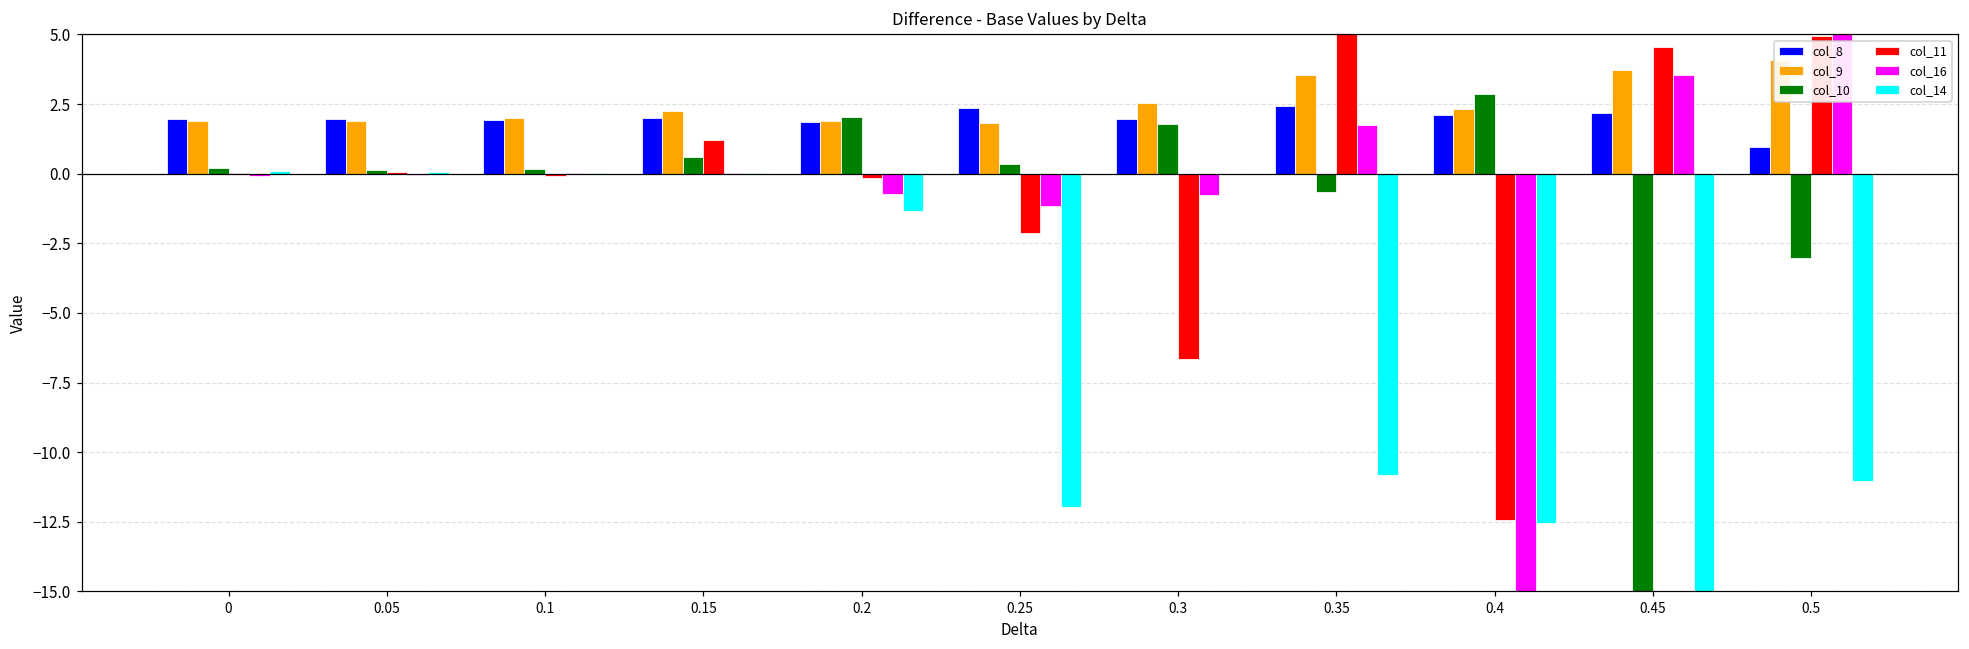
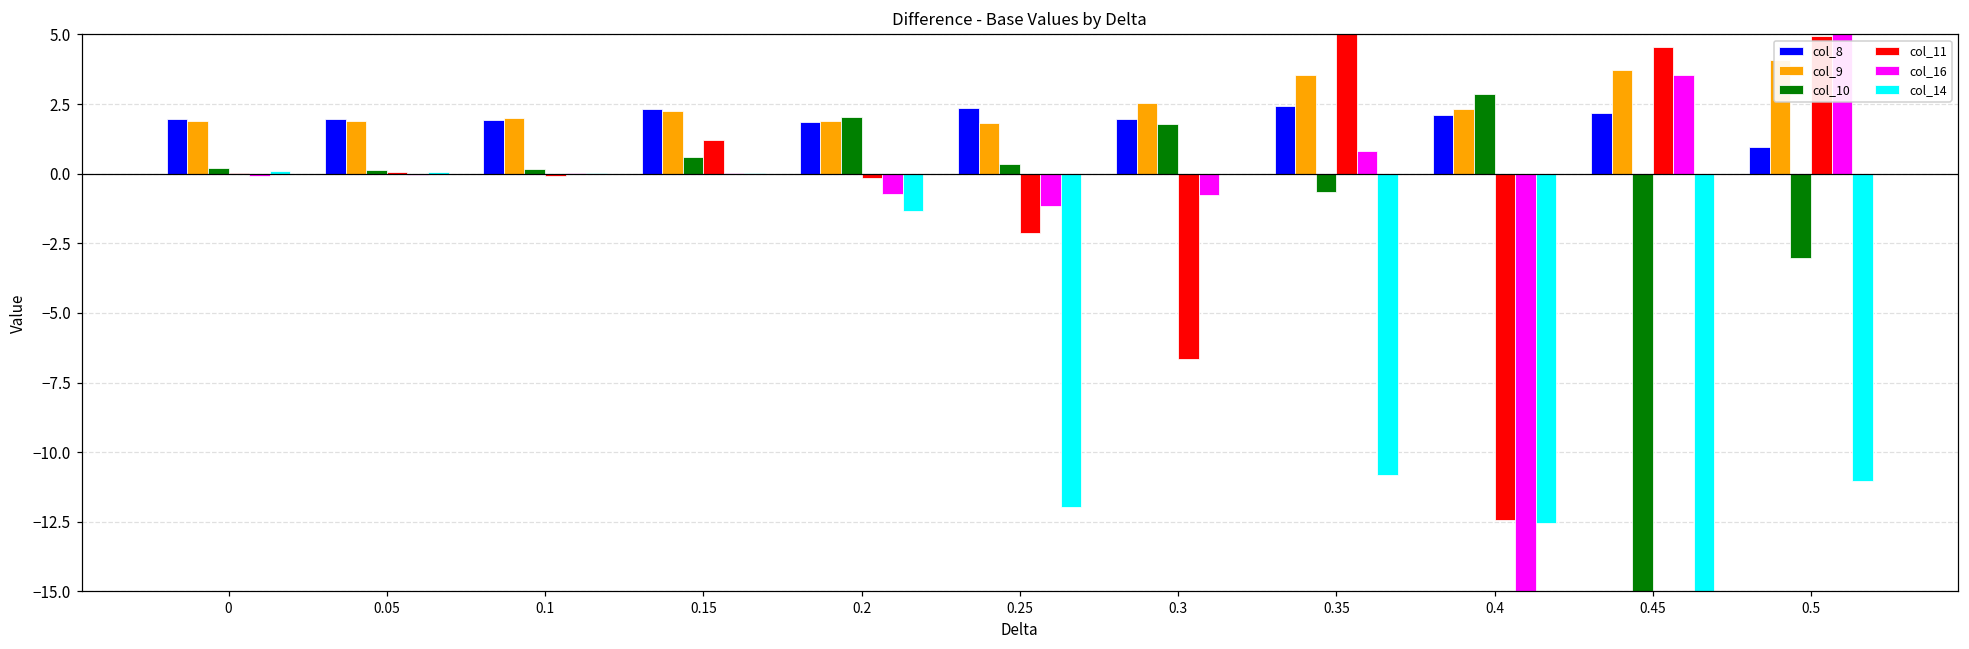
col_8, 0.15: 2.0 -> 2.3
col_16, 0.35: 1.7 -> 0.8
